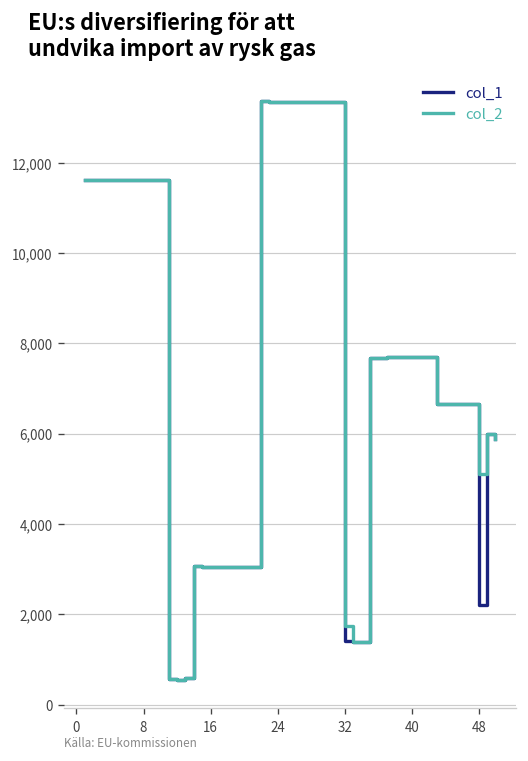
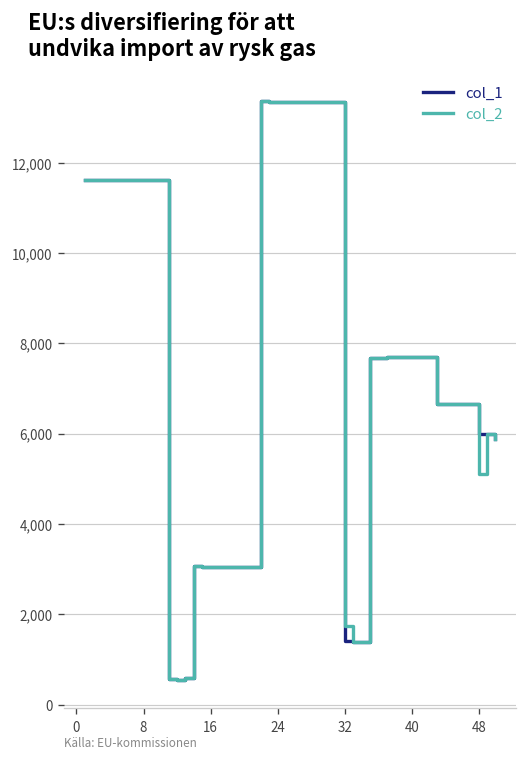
col_1, 48: 2,200 -> 6,000
